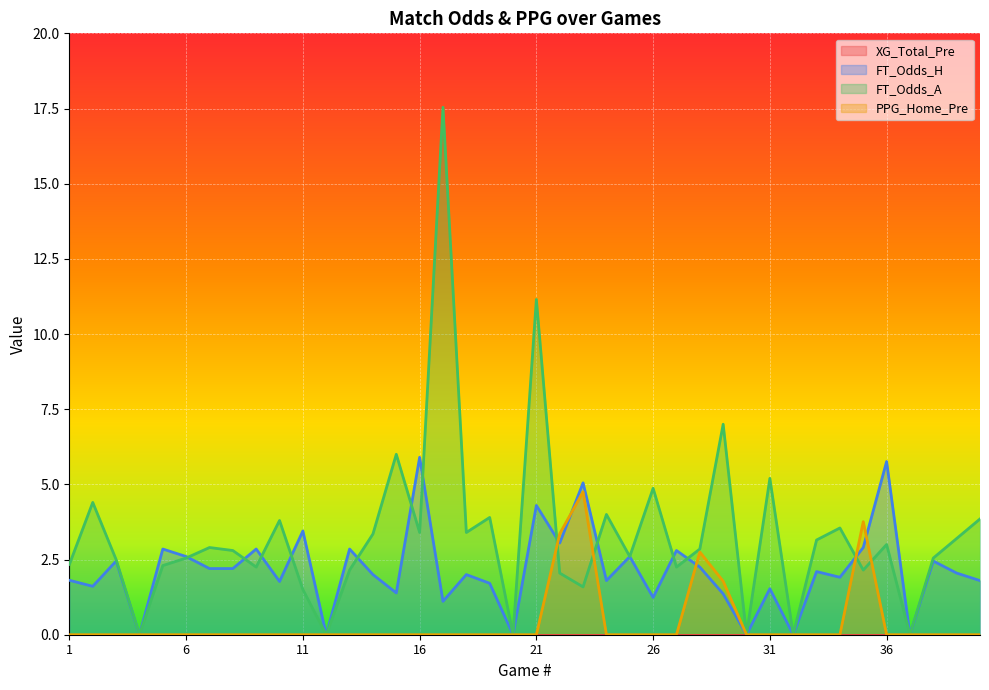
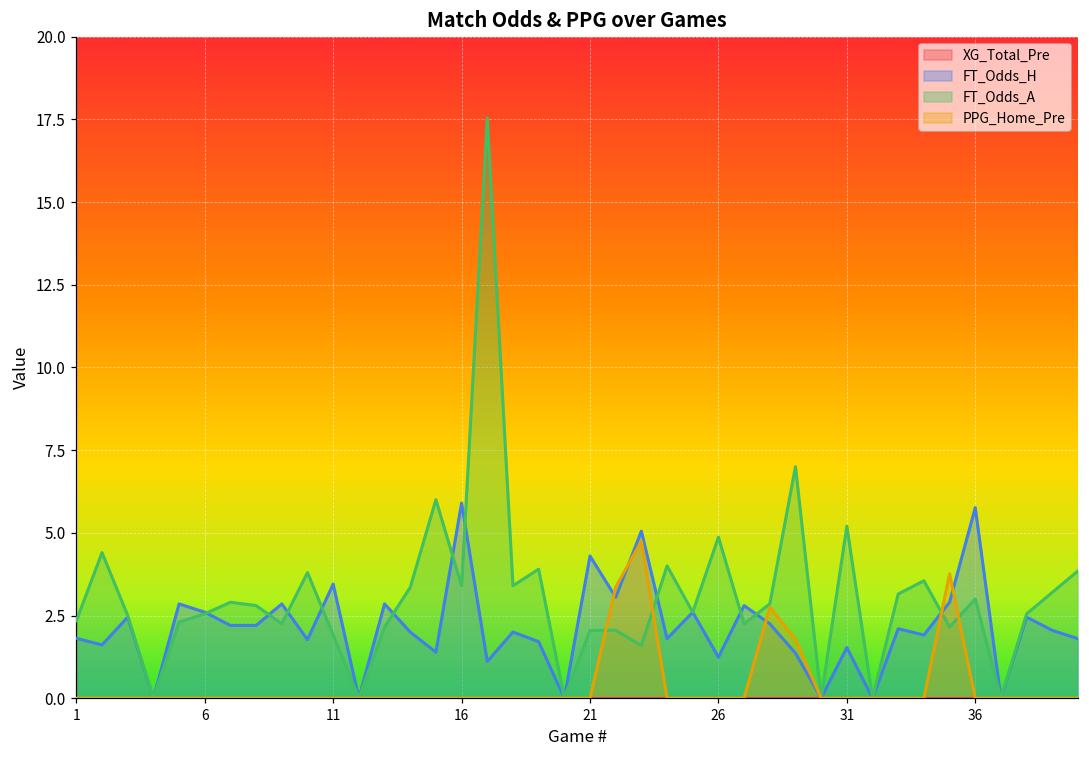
FT_Odds_A, 11: 1.5 -> 1.9
FT_Odds_A, 21: 11.2 -> 2.1
